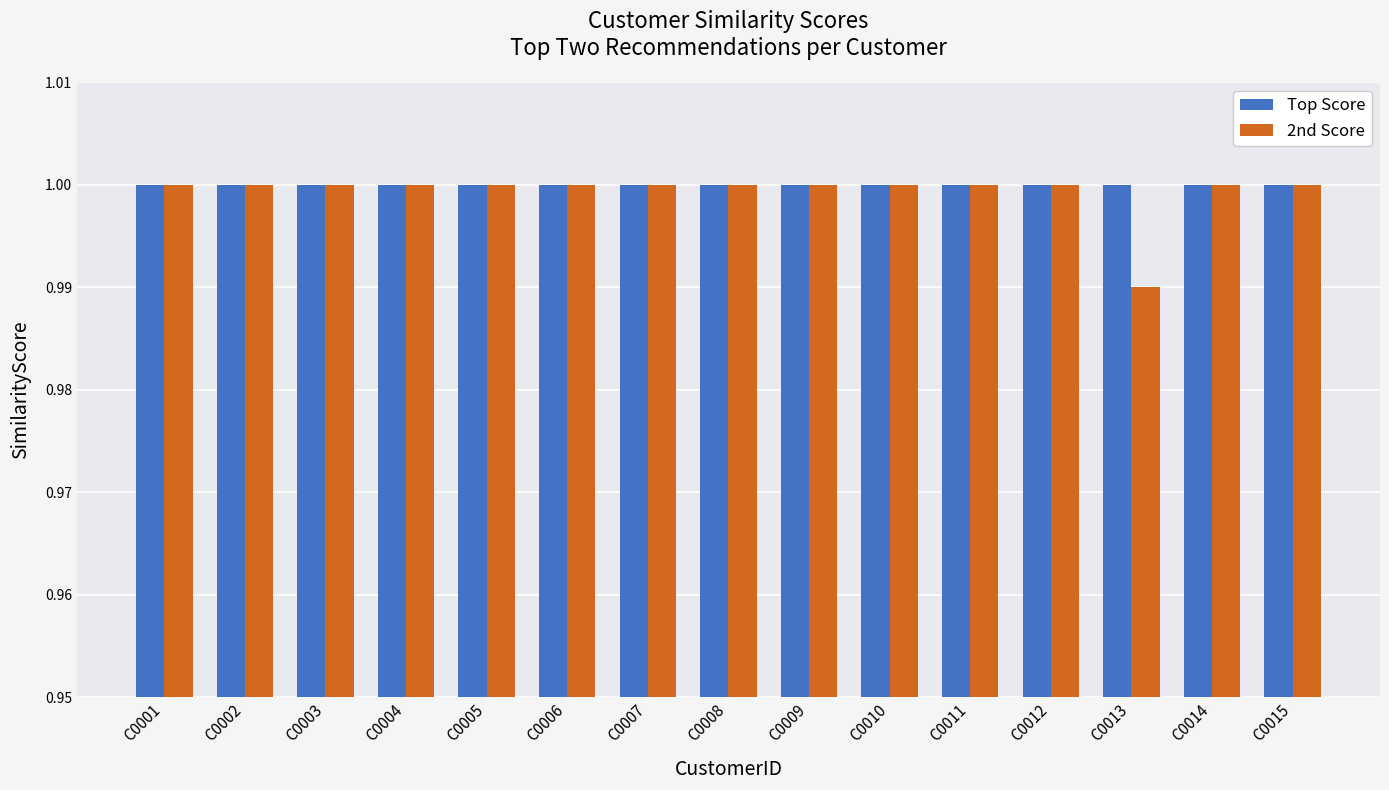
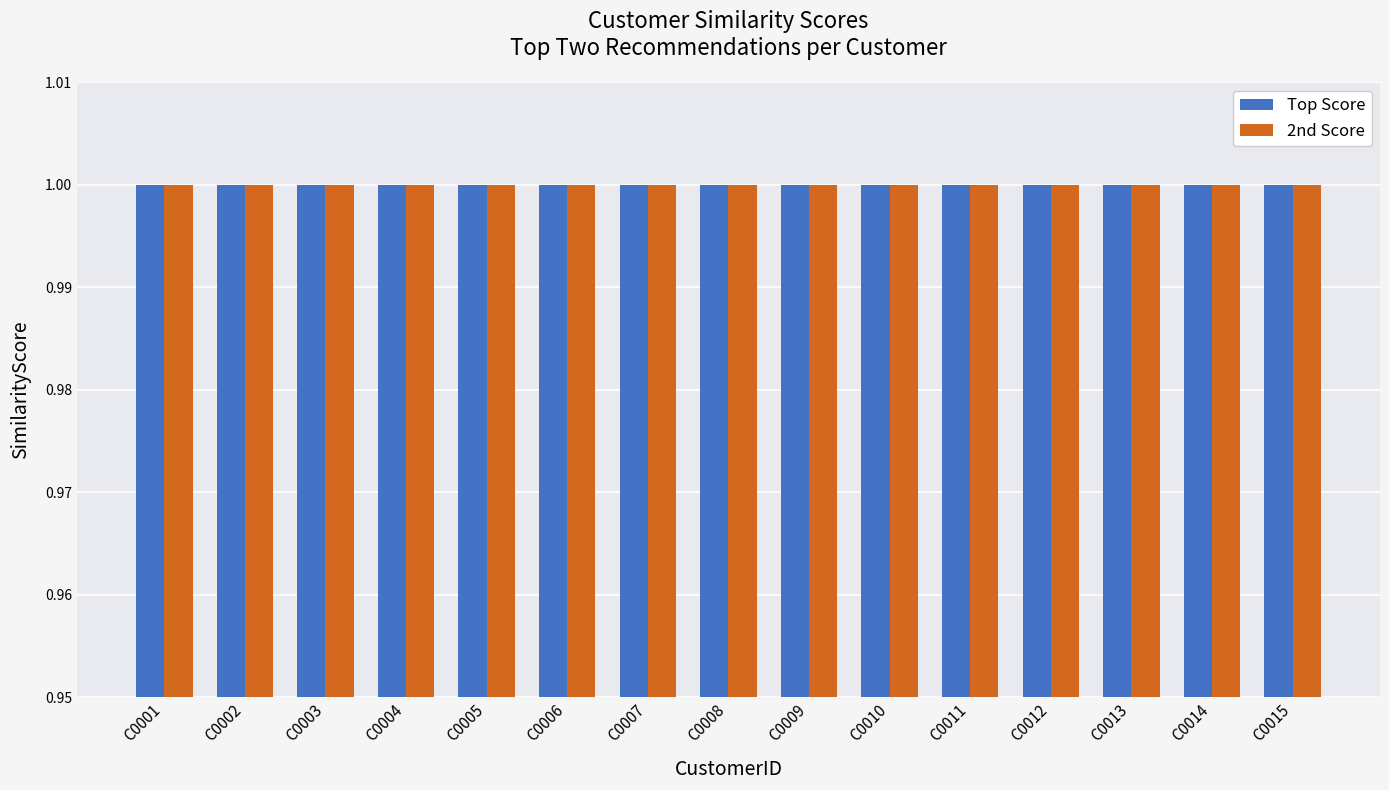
2nd Score, C0013: 0.99 -> 1.00
